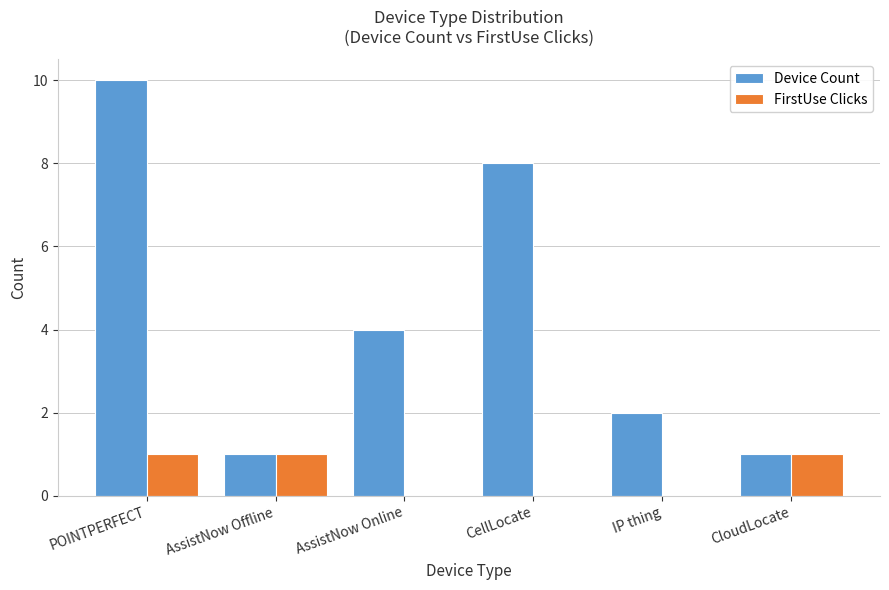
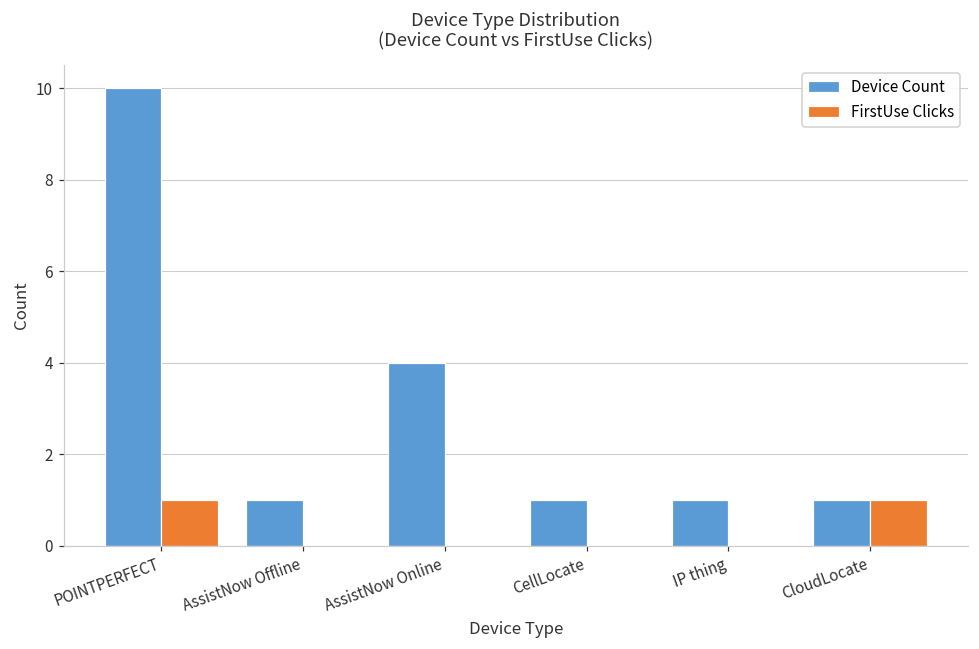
FirstUse Clicks, AssistNow Offline: 1 -> 0
Device Count, CellLocate: 8 -> 1
Device Count, IP thing: 2 -> 1
